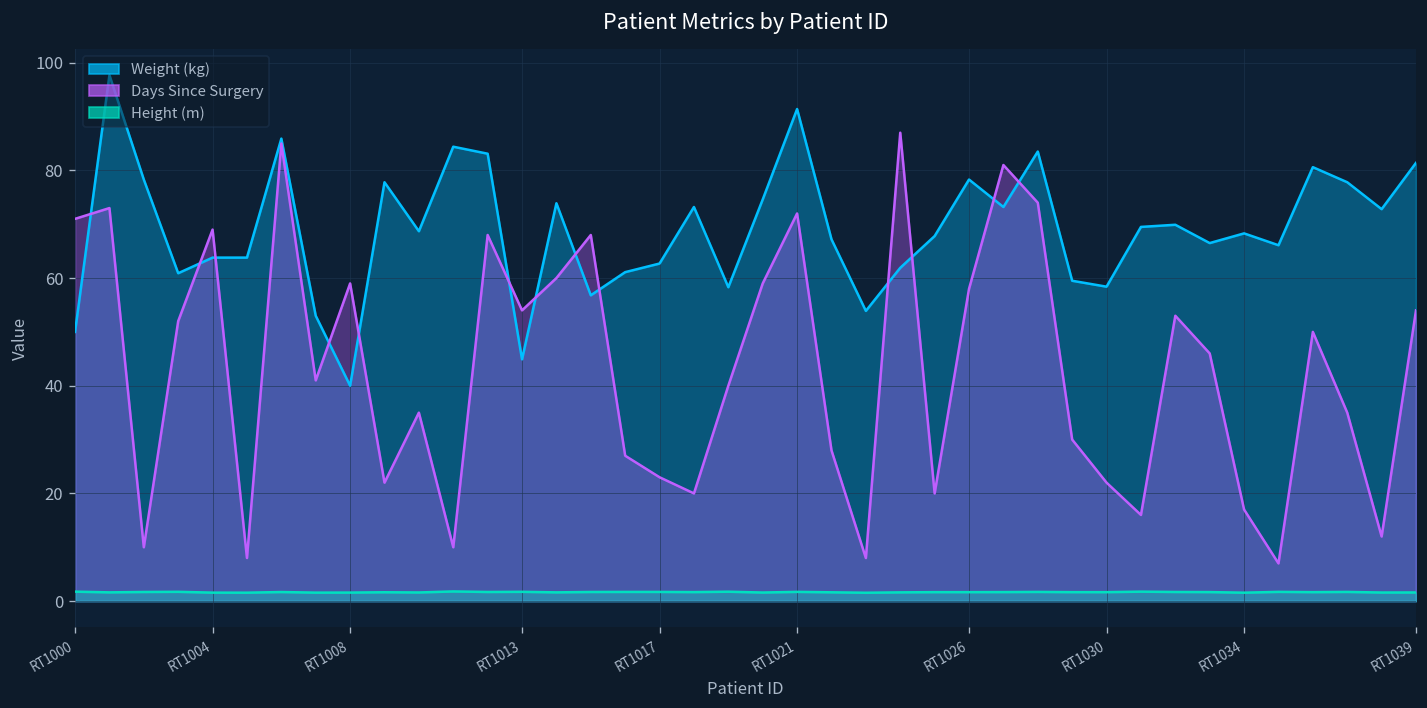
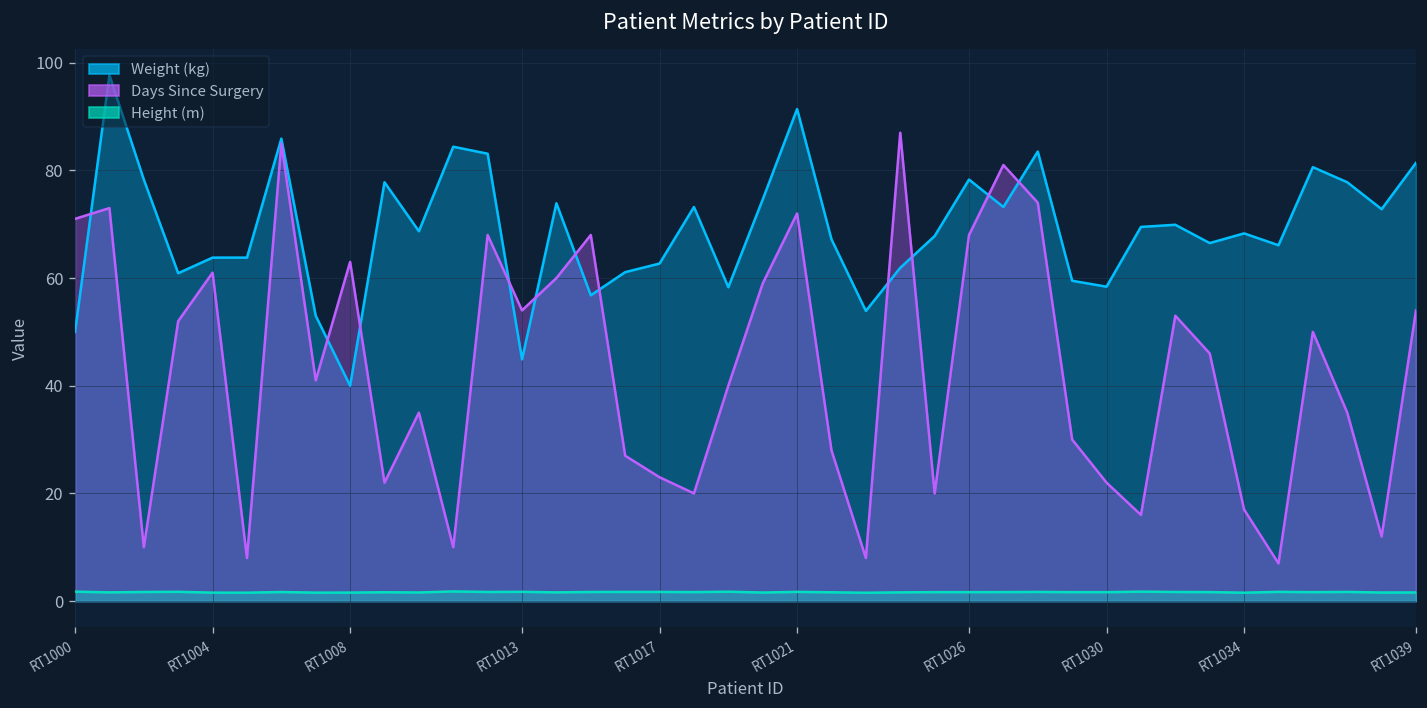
Days Since Surgery, RT1004: 69 -> 61
Days Since Surgery, RT1008: 59 -> 63
Days Since Surgery, RT1026: 58 -> 68
